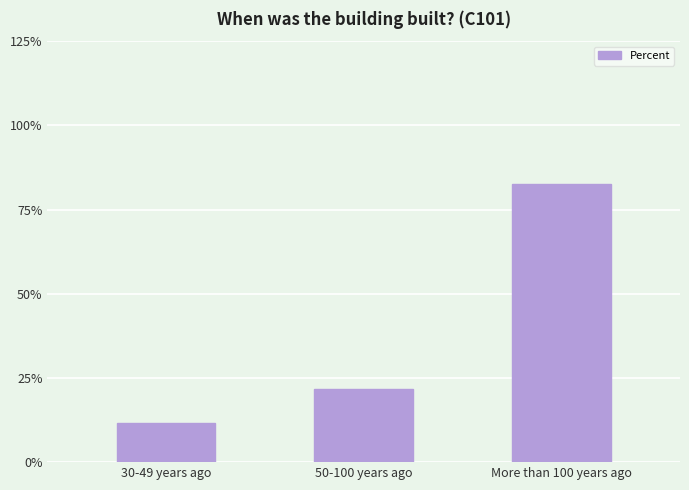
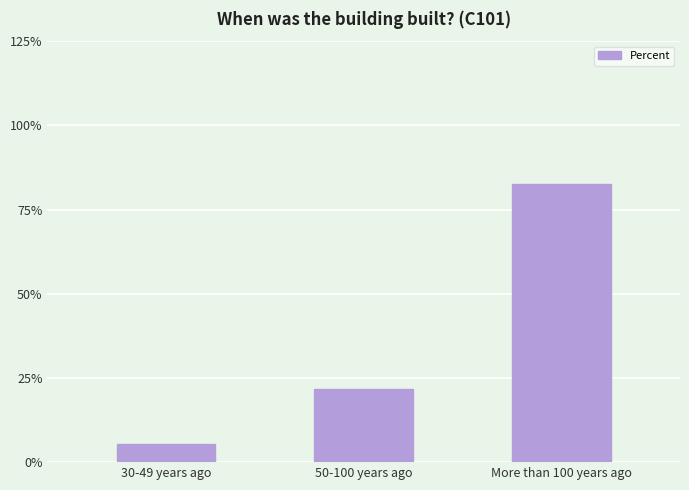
30-49 years ago: 12% -> 5%
